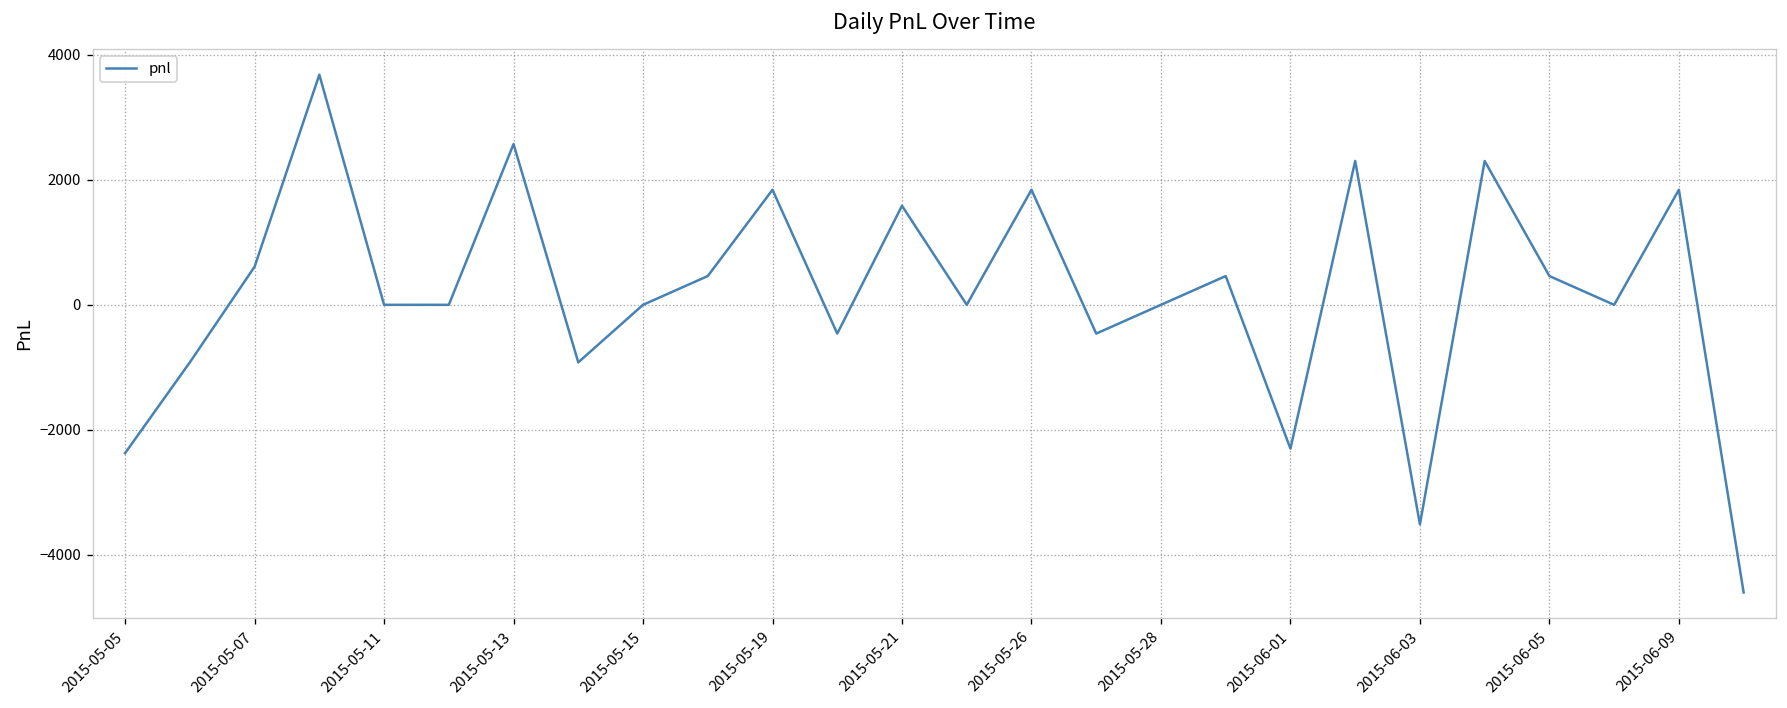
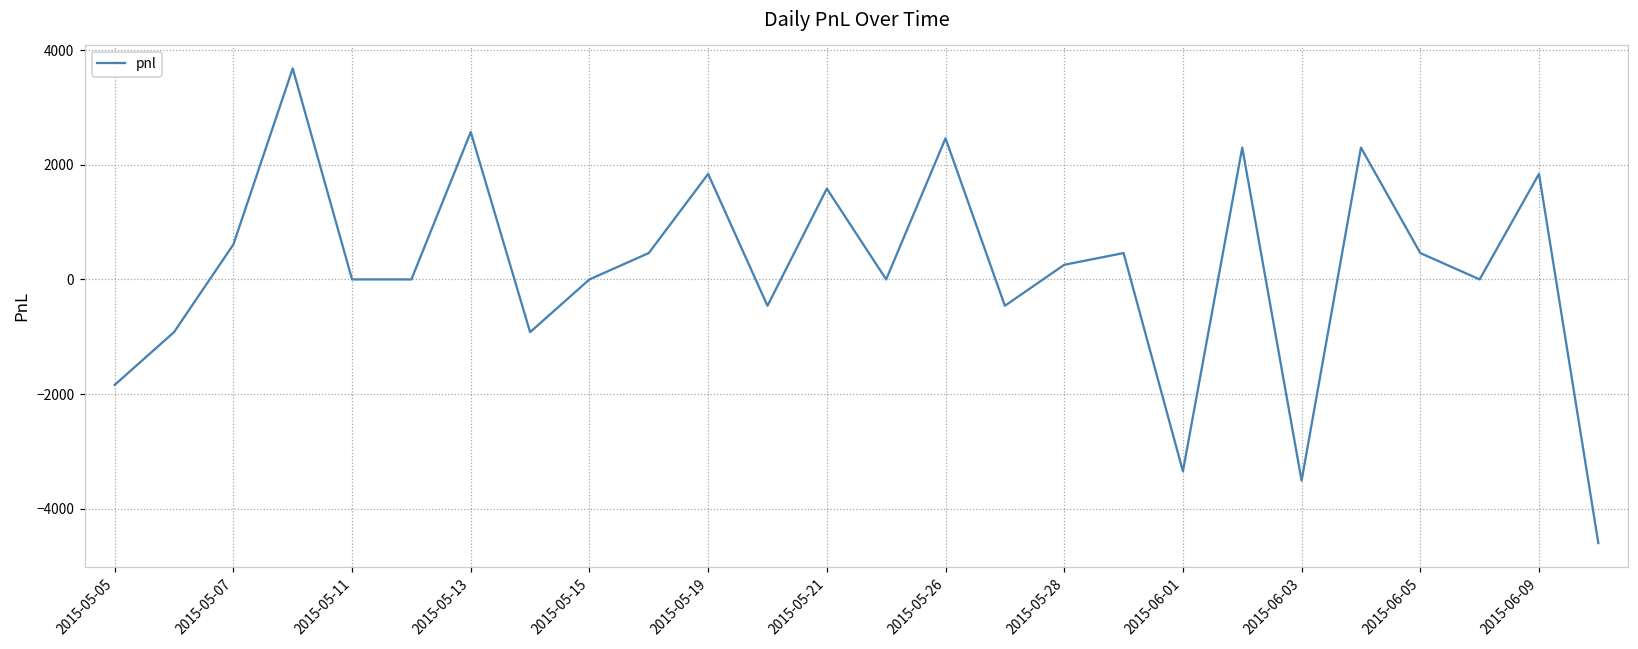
2015-05-05: -2400 -> -1800
2015-05-26: 1800 -> 2500
2015-05-28: 0 -> 300
2015-06-01: -2300 -> -3300
